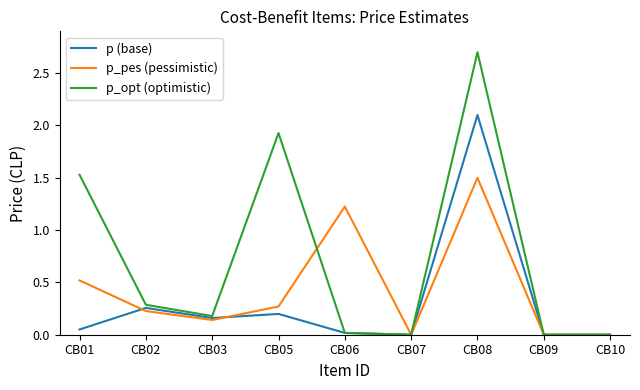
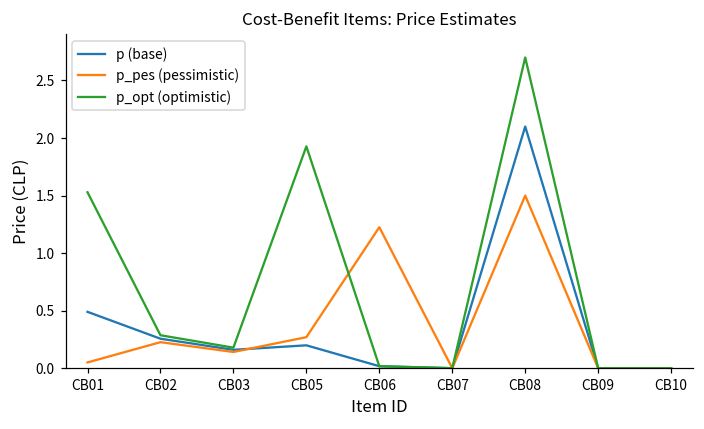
p (base), CB01: 0.05 -> 0.49
p_pes (pessimistic), CB01: 0.52 -> 0.05
